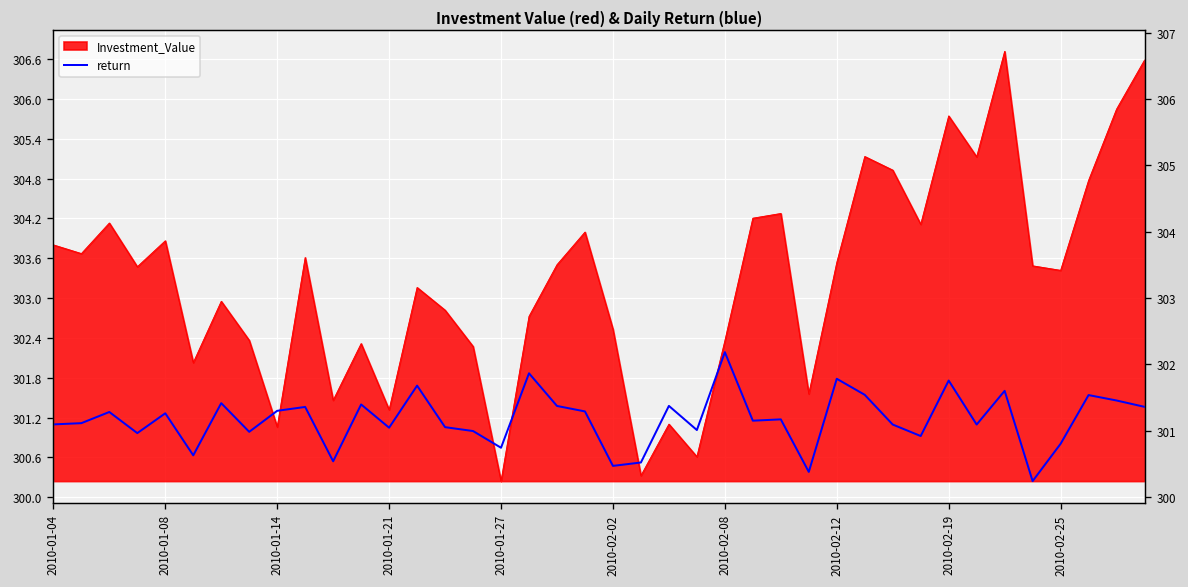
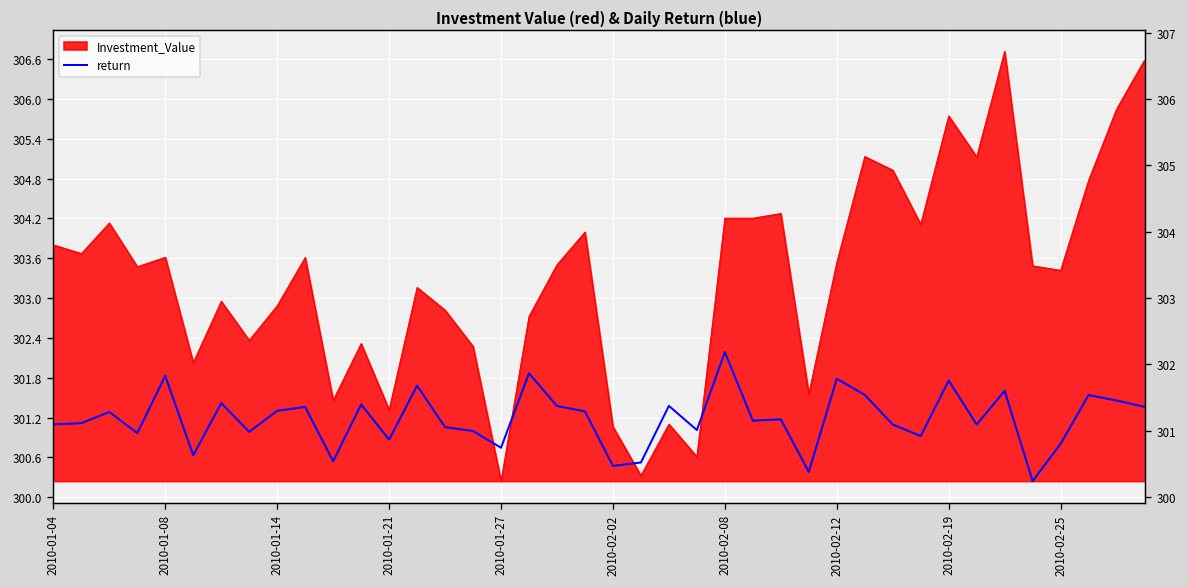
Investment_Value, 2010-01-08: 303.9 -> 303.6
return, 2010-01-08: 301.3 -> 301.8
Investment_Value, 2010-01-14: 301.1 -> 302.9
return, 2010-01-21: 301.0 -> 300.9
Investment_Value, 2010-02-02: 302.5 -> 301.1
Investment_Value, 2010-02-08: 302.4 -> 304.2
